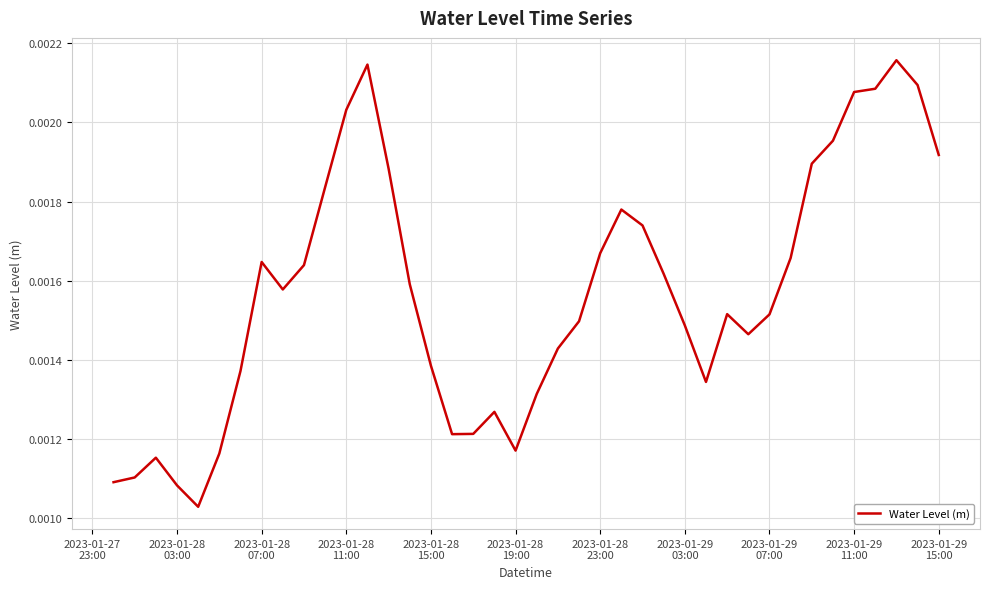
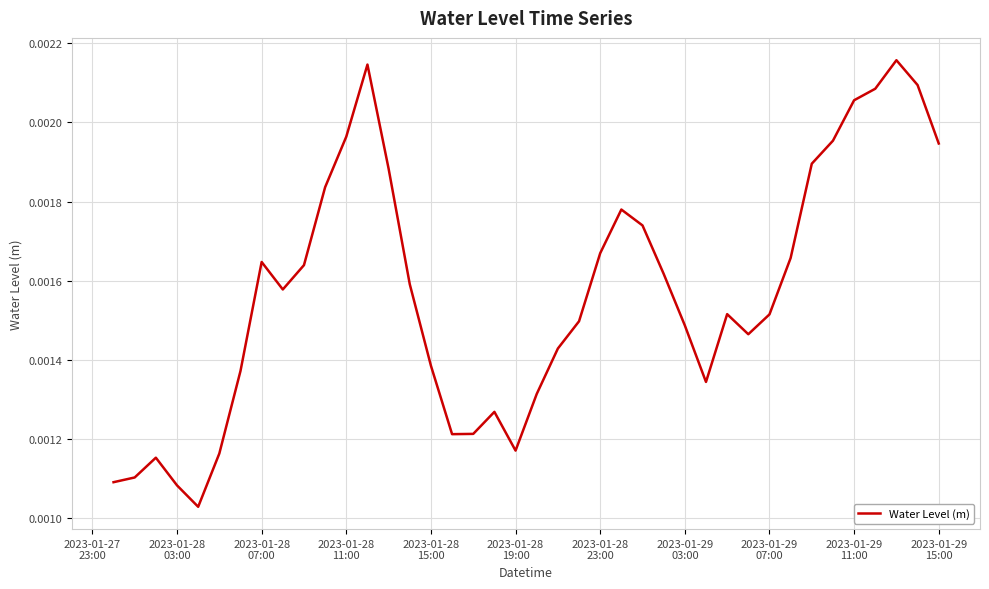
2023-01-28 11:00: 0.00203 -> 0.00196
2023-01-29 11:00: 0.00208 -> 0.00206
2023-01-29 15:00: 0.00192 -> 0.00195
